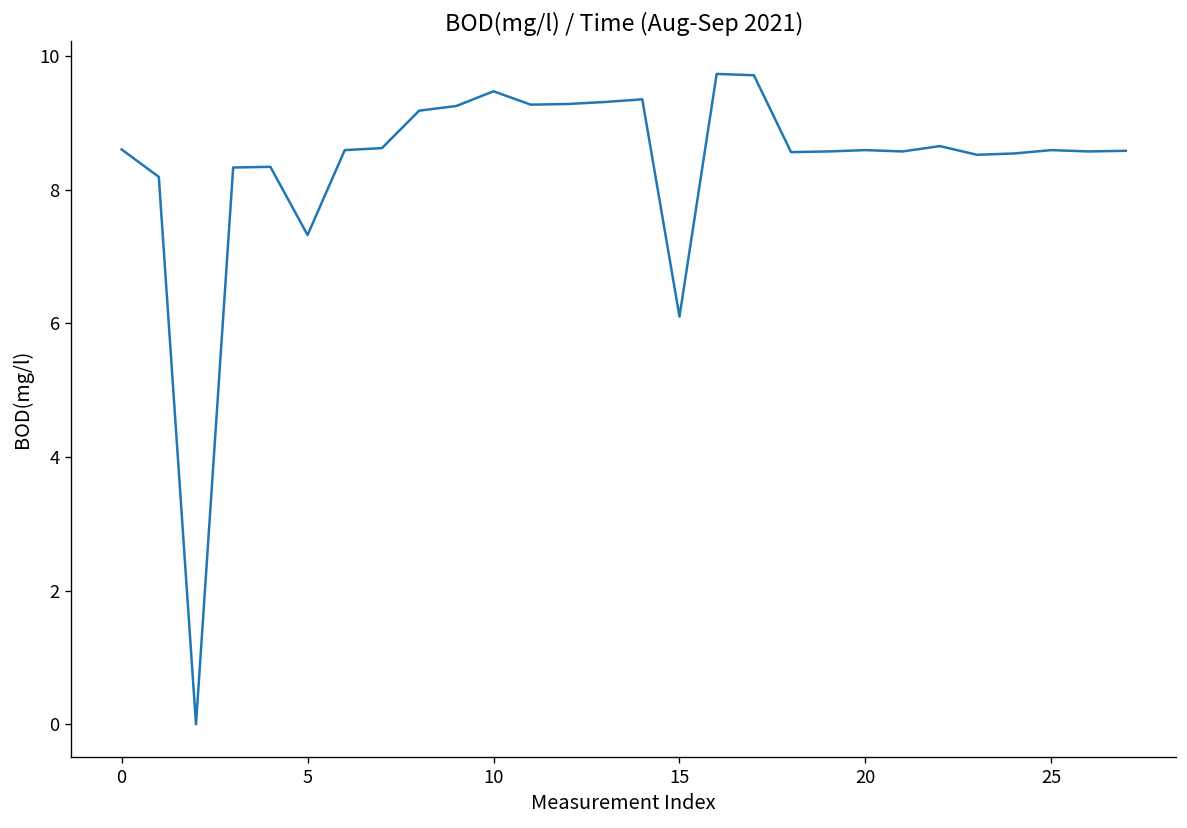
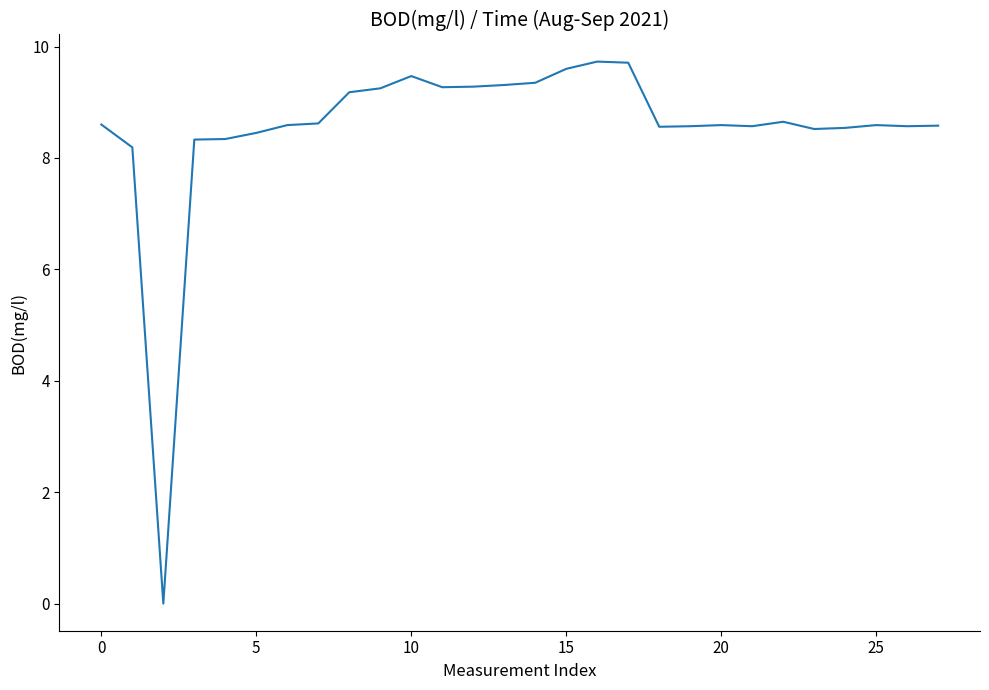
5: 7.3 -> 8.5
15: 6.1 -> 9.6
